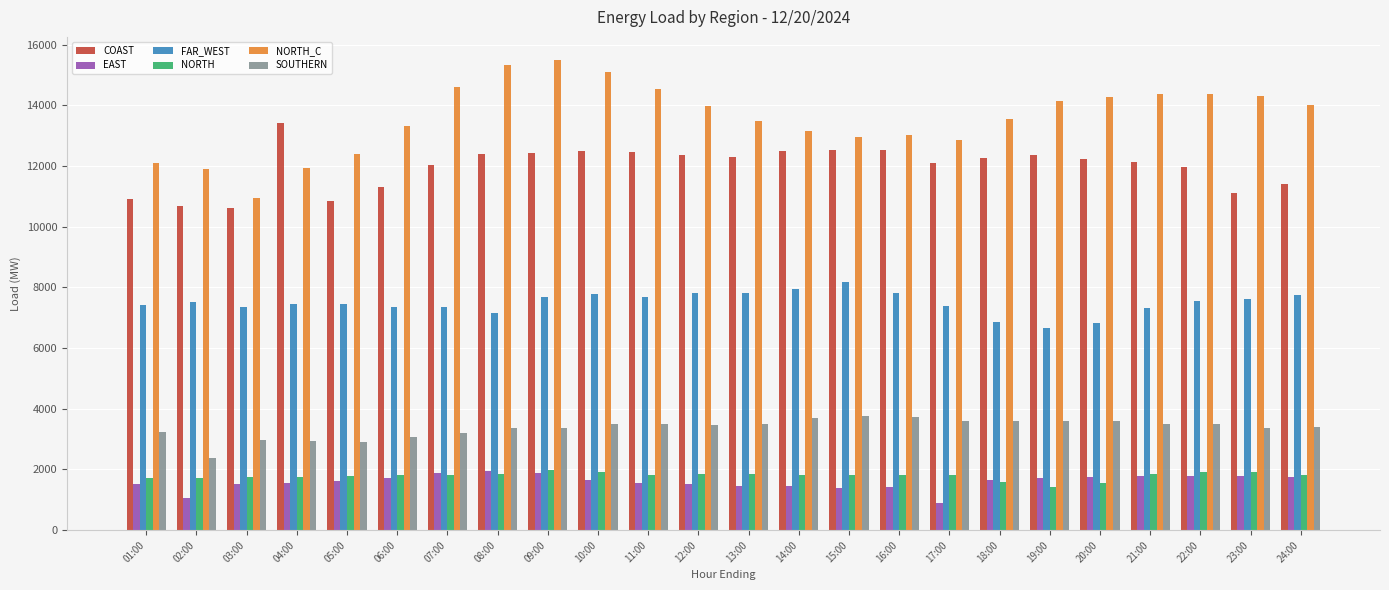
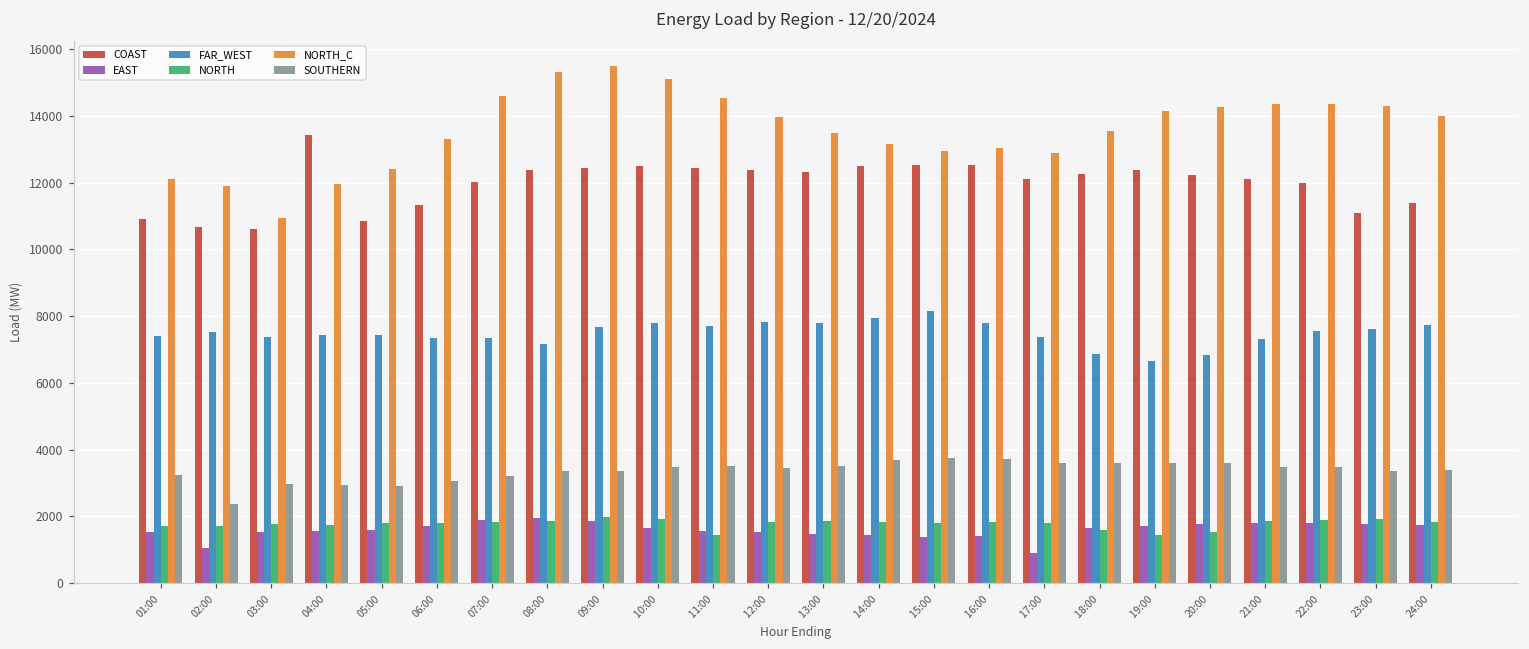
NORTH, 11:00: 1800 -> 1400
